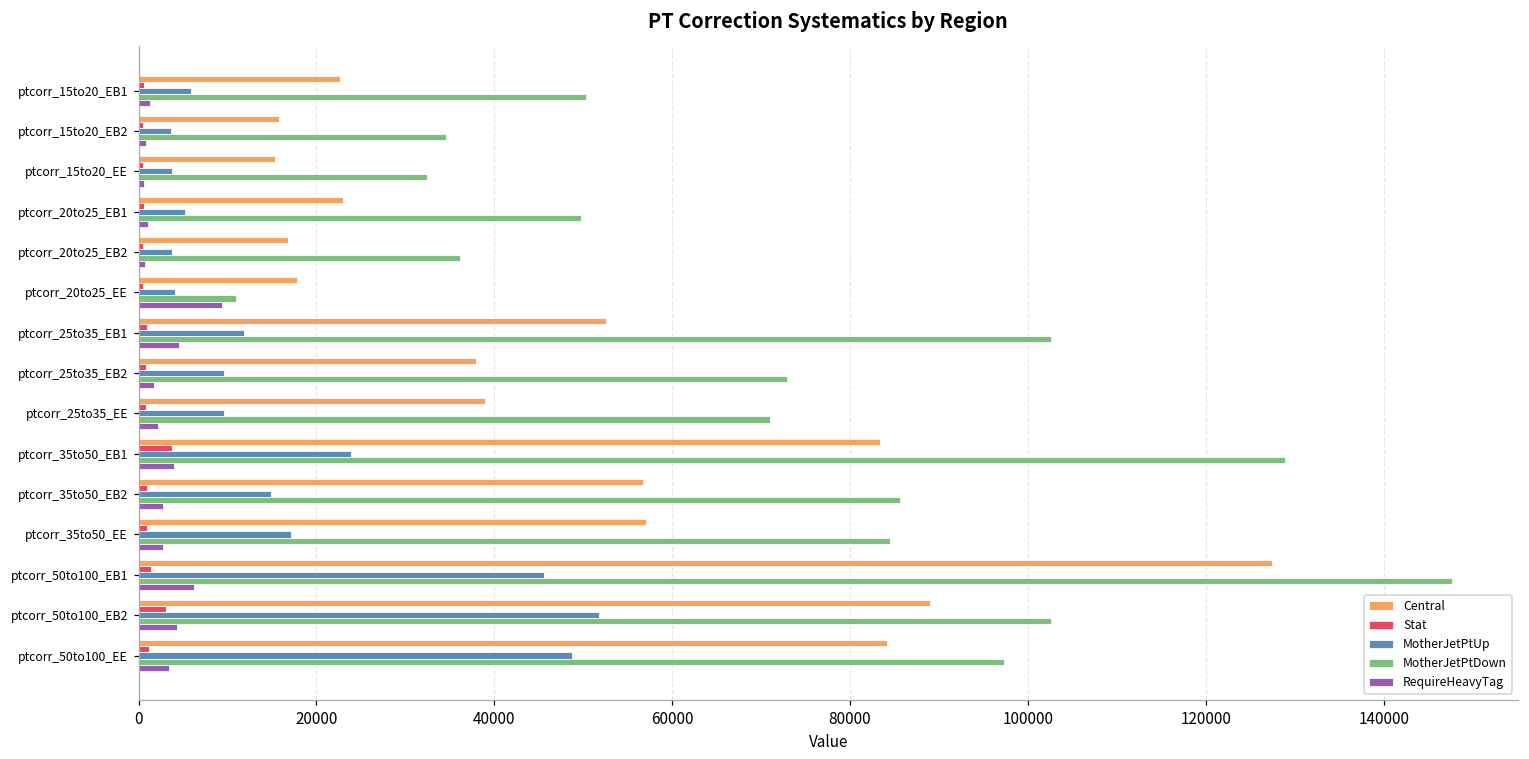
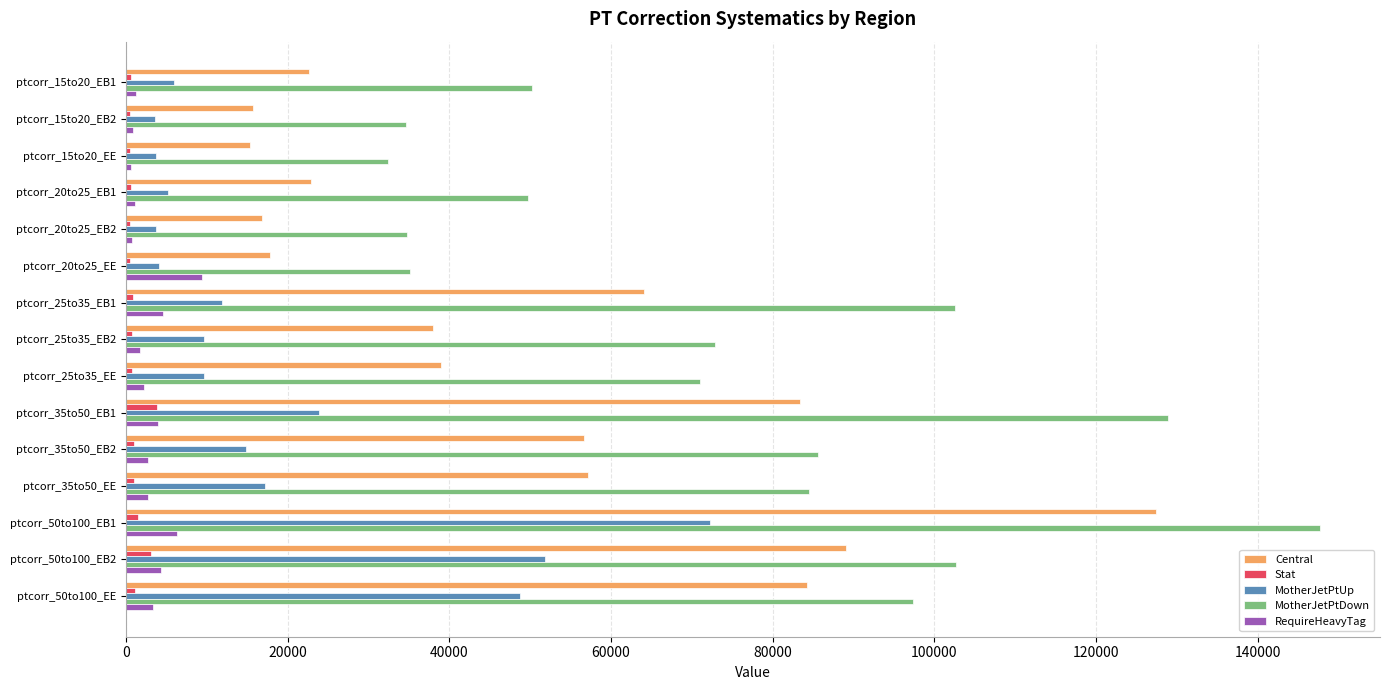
MotherJetPtDown, ptcorr_20to25_EB2: 36000 -> 35000
MotherJetPtDown, ptcorr_20to25_EE: 11000 -> 35000
Central, ptcorr_25to35_EB1: 53000 -> 64000
MotherJetPtUp, ptcorr_50to100_EB1: 46000 -> 72000
